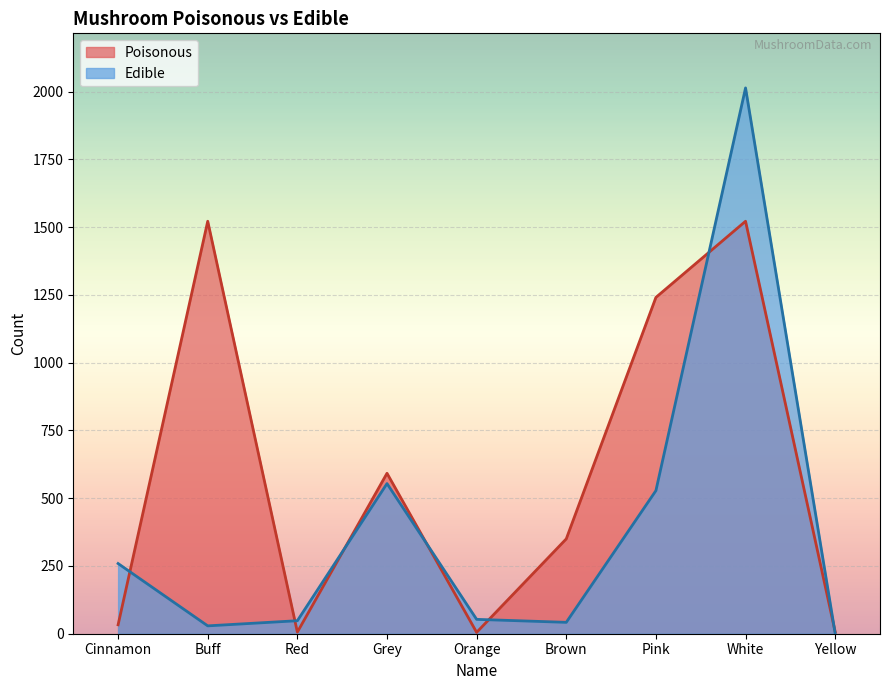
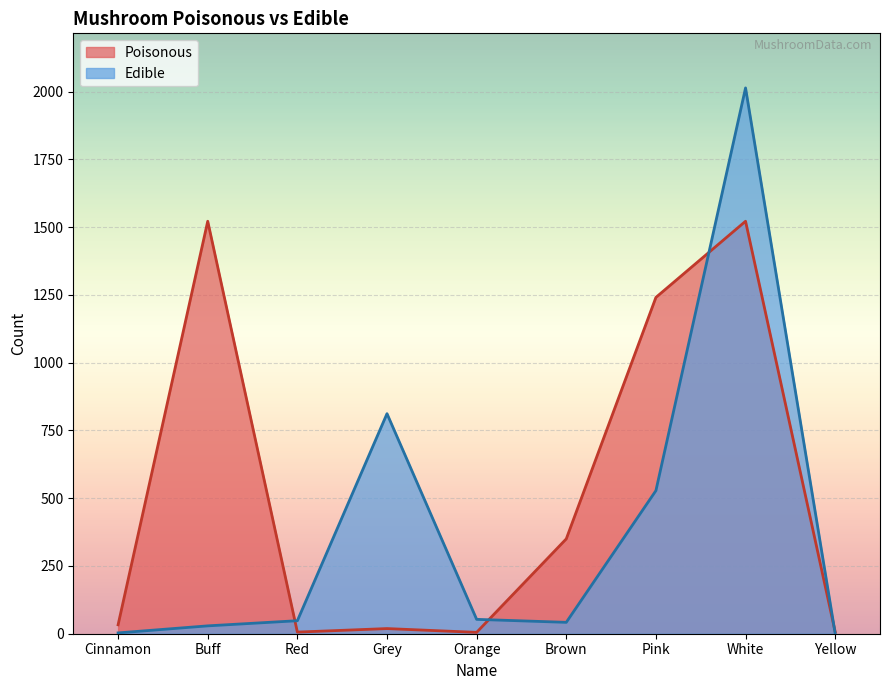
Edible, Cinnamon: 260 -> 0
Poisonous, Grey: 590 -> 20
Edible, Grey: 550 -> 810
